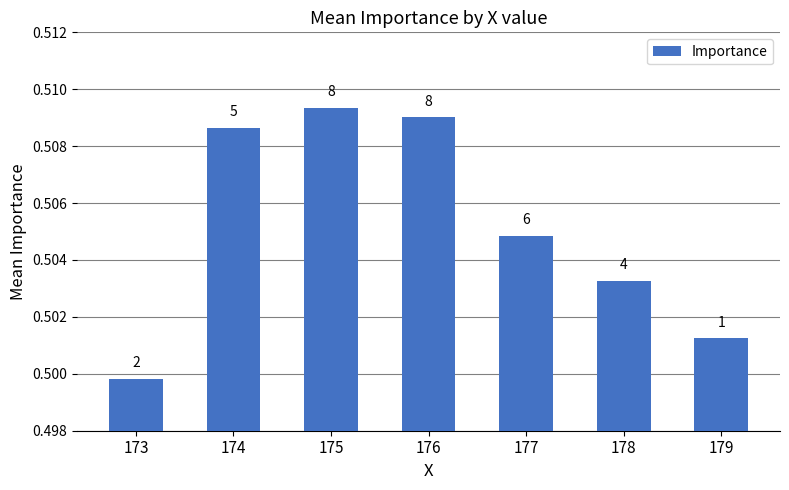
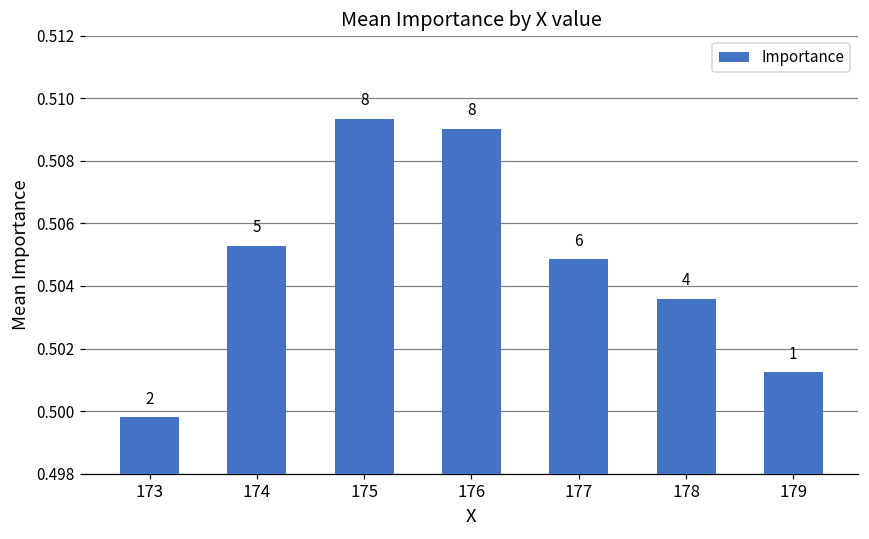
174: 0.5087 -> 0.5053
178: 0.5033 -> 0.5036
